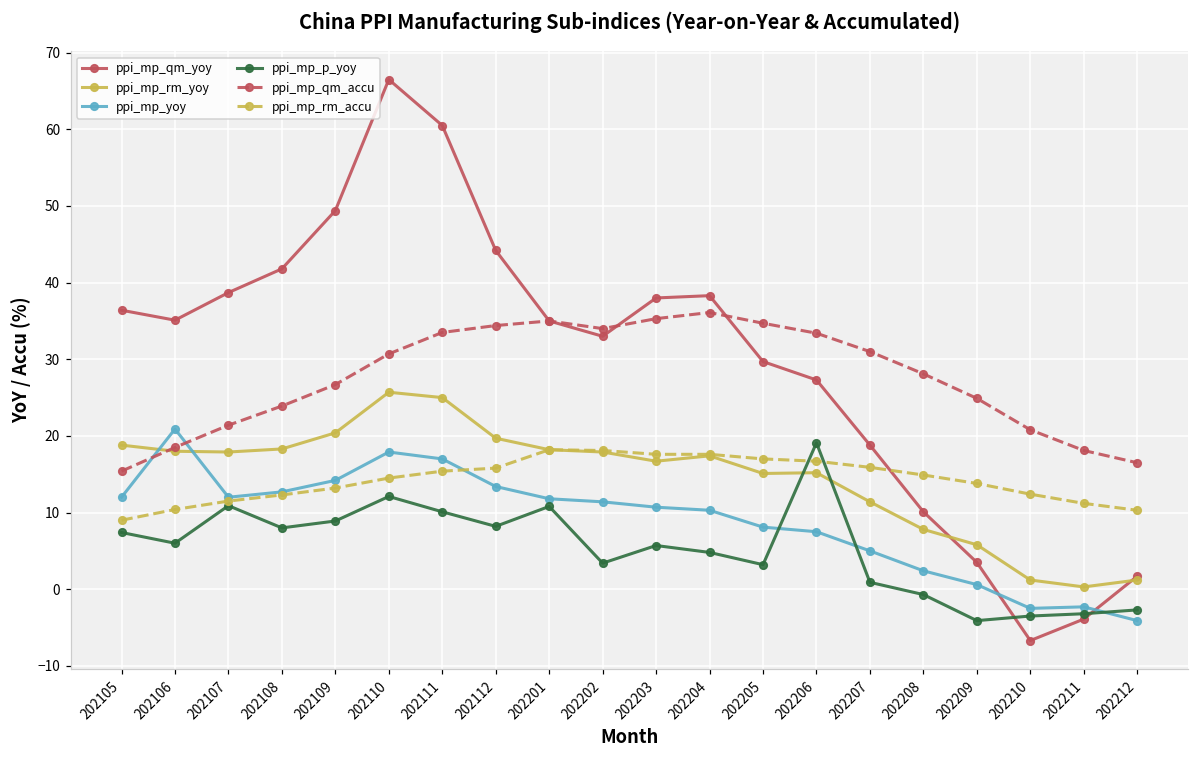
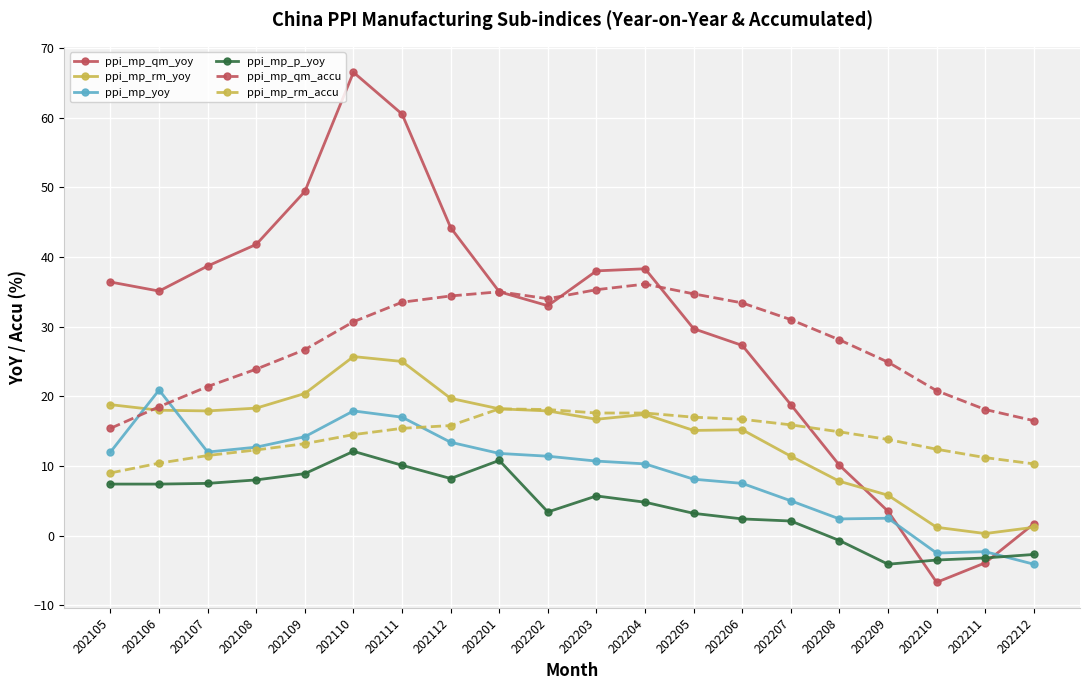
ppi_mp_p_yoy, 202106: 6 -> 7
ppi_mp_p_yoy, 202107: 11 -> 8
ppi_mp_p_yoy, 202206: 19 -> 2
ppi_mp_p_yoy, 202207: 1 -> 2
ppi_mp_yoy, 202209: 1 -> 3
